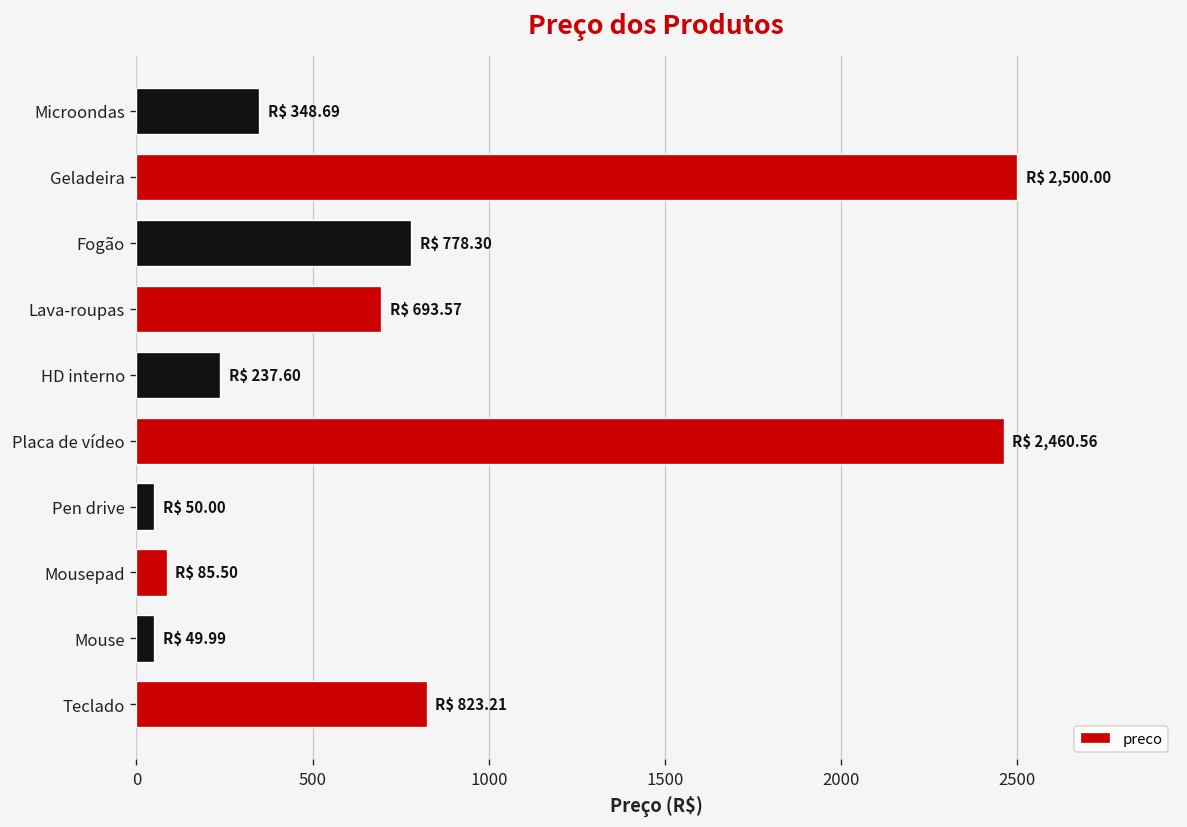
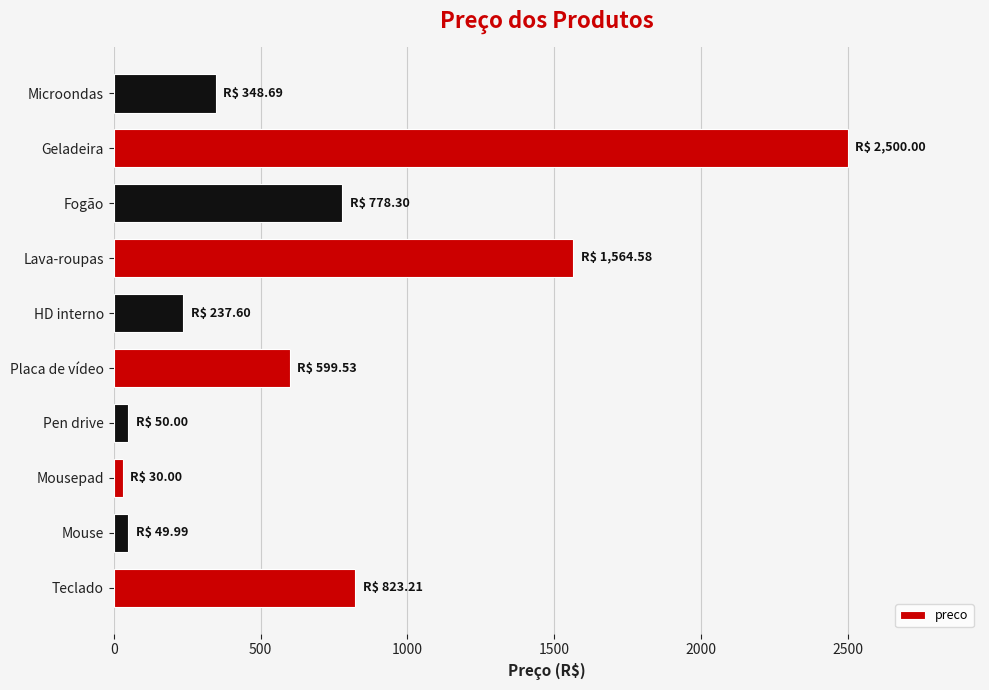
Lava-roupas: 693.57 -> 1,564.58
Placa de vídeo: 2,460.56 -> 599.53
Mousepad: 85.50 -> 30.00
